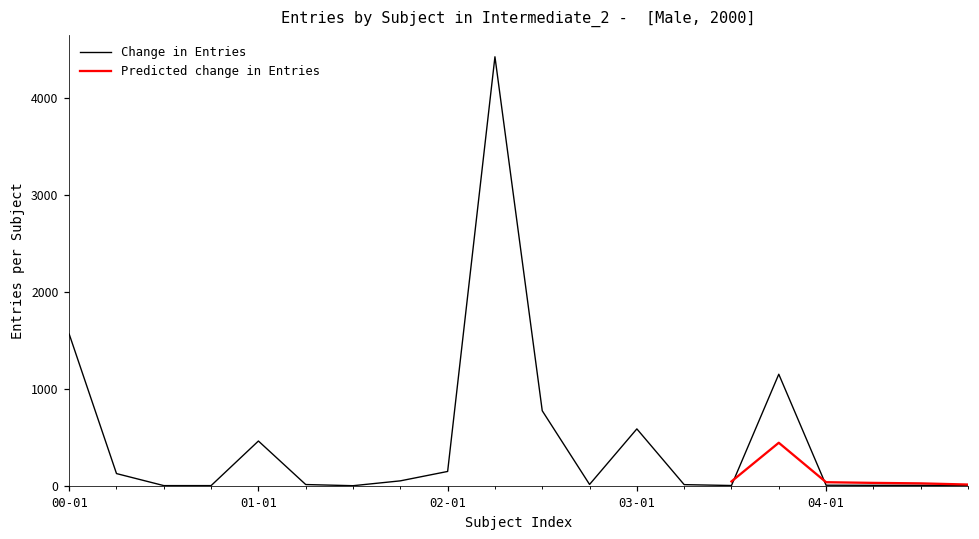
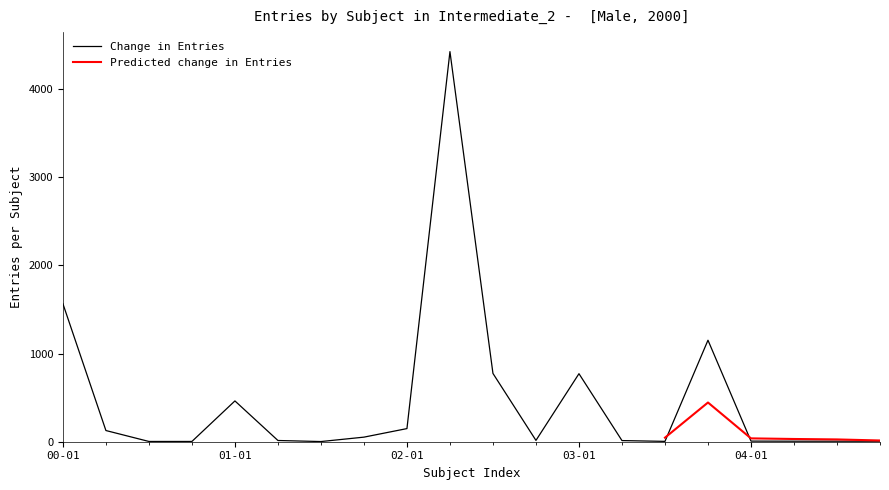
Change in Entries, 03-01: 600 -> 800
